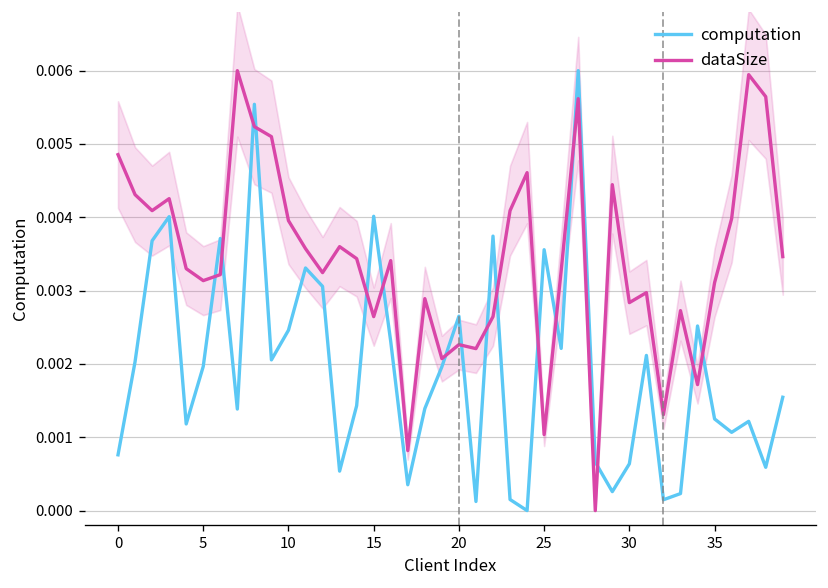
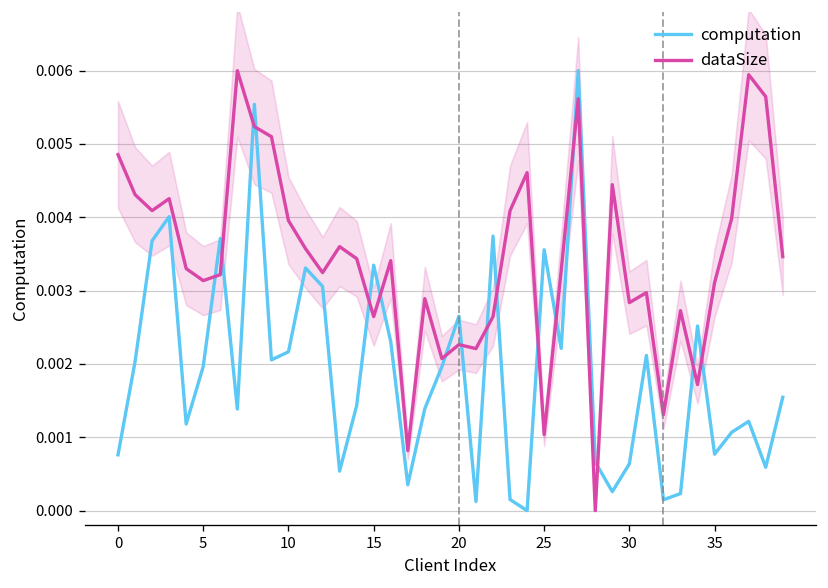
computation, 10: 0.0025 -> 0.0022
computation, 15: 0.0040 -> 0.0033
computation, 35: 0.0013 -> 0.0008
